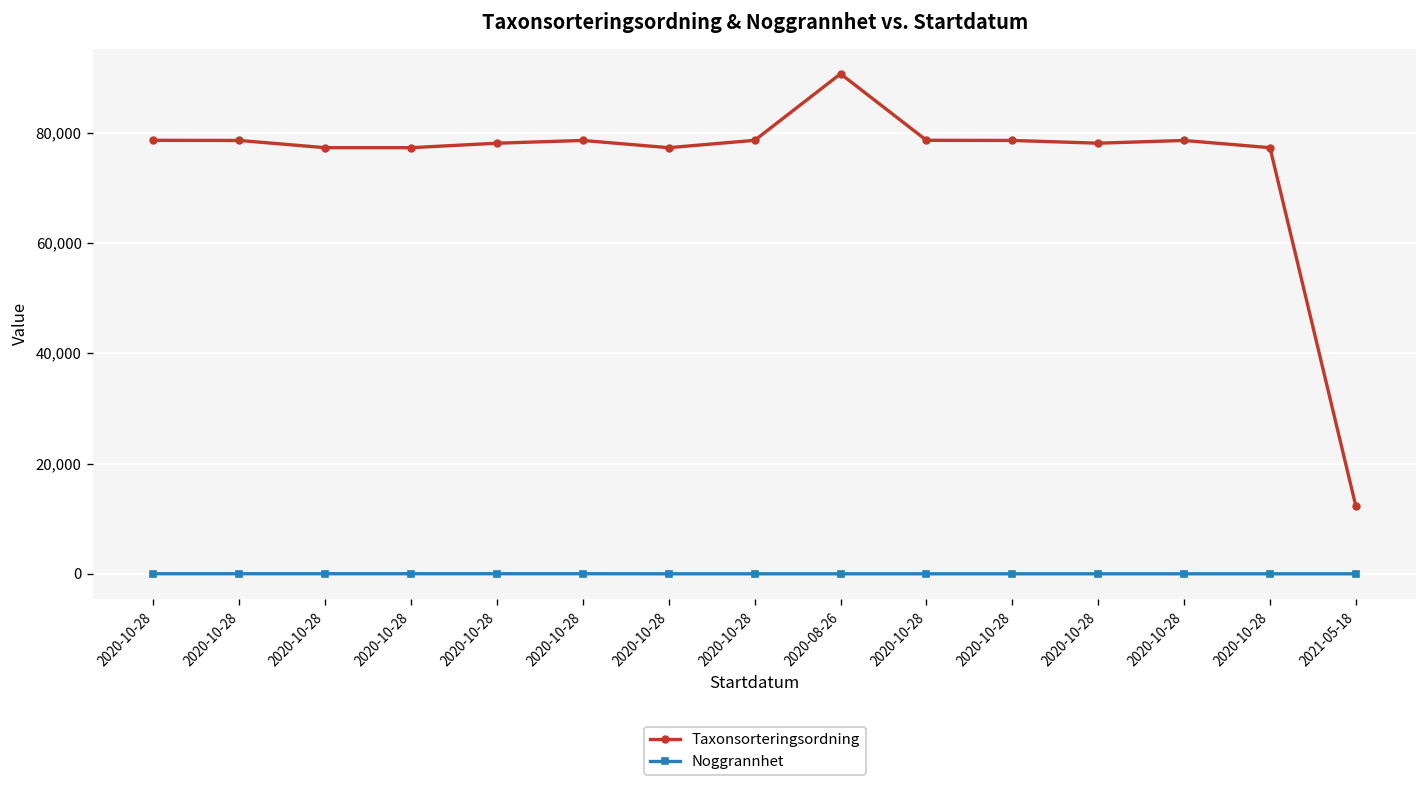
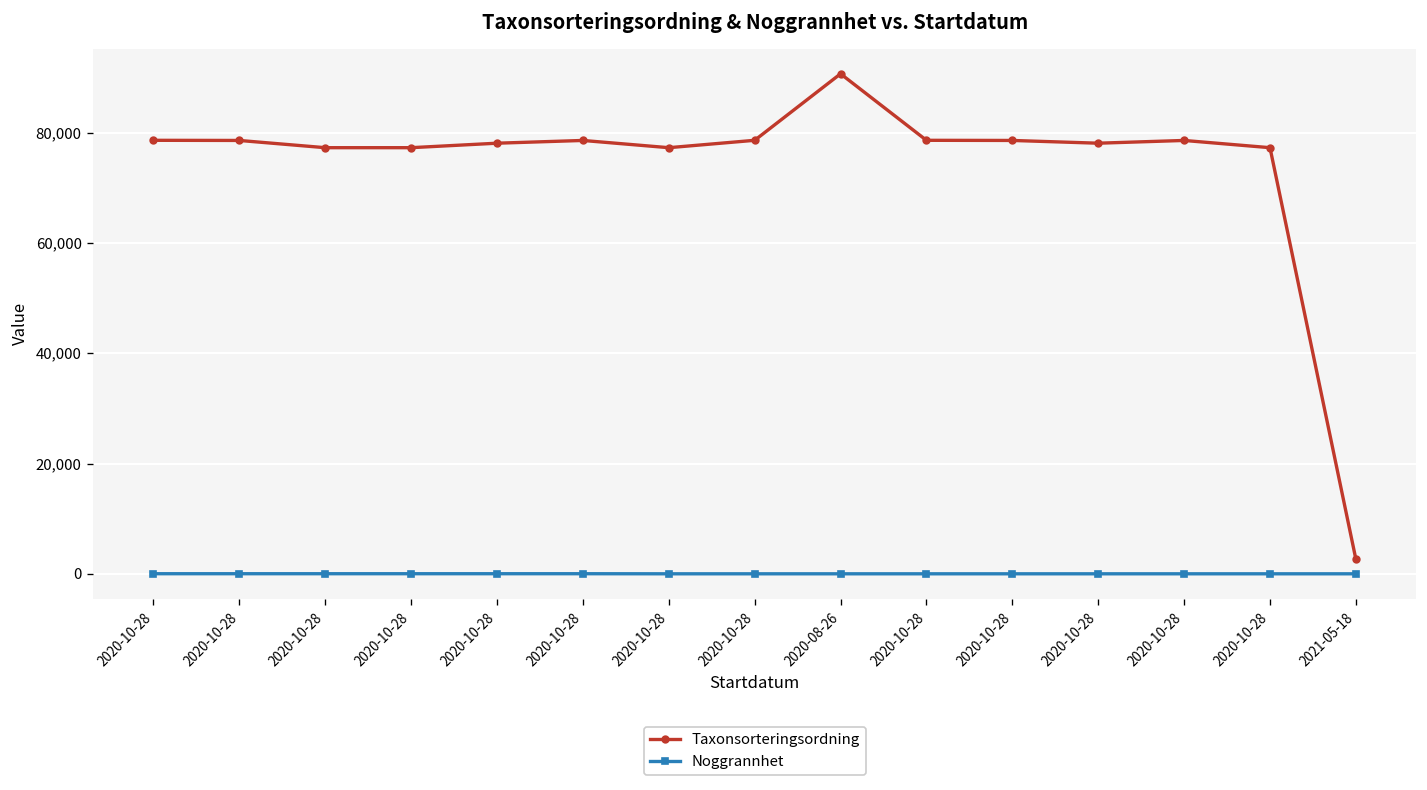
Taxonsorteringsordning, 2021-05-18: 12,000 -> 3,000
